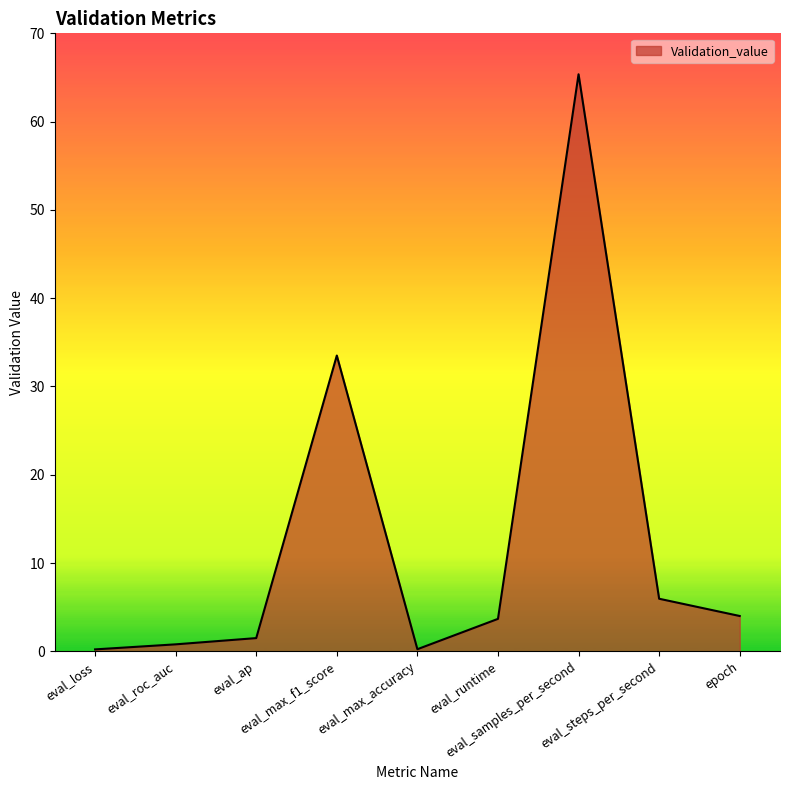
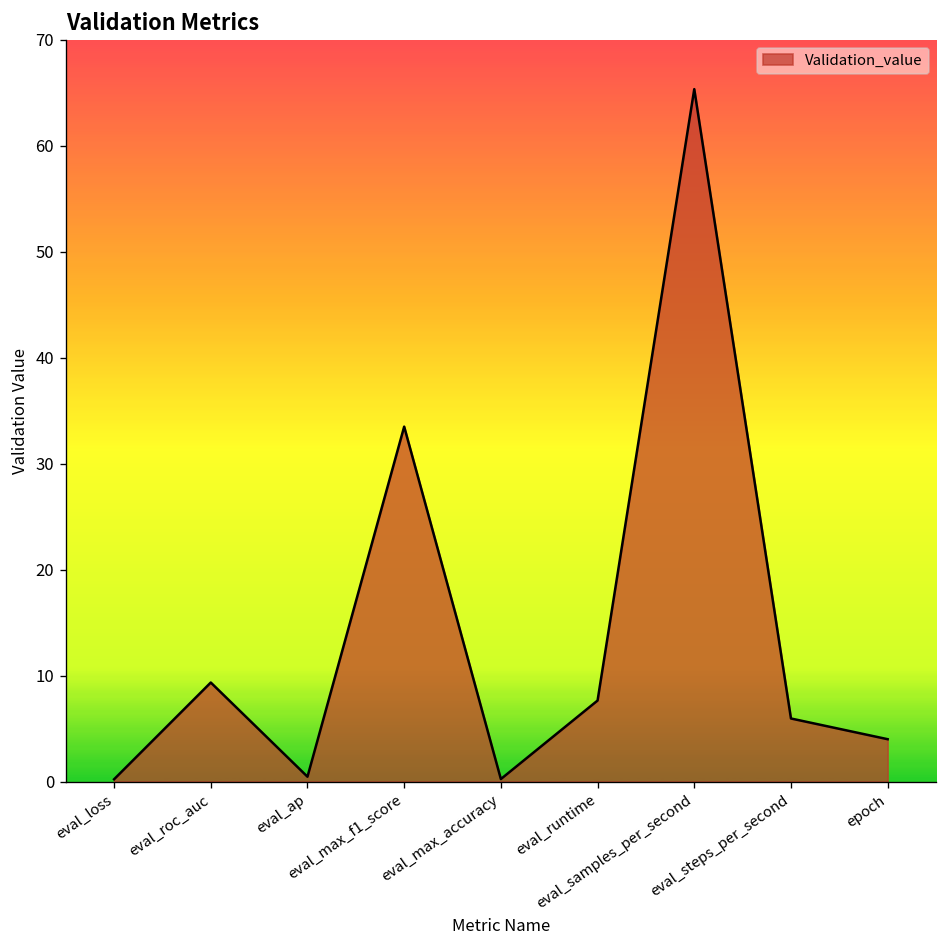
eval_roc_auc: 1 -> 9
eval_ap: 1 -> 0
eval_runtime: 4 -> 8
